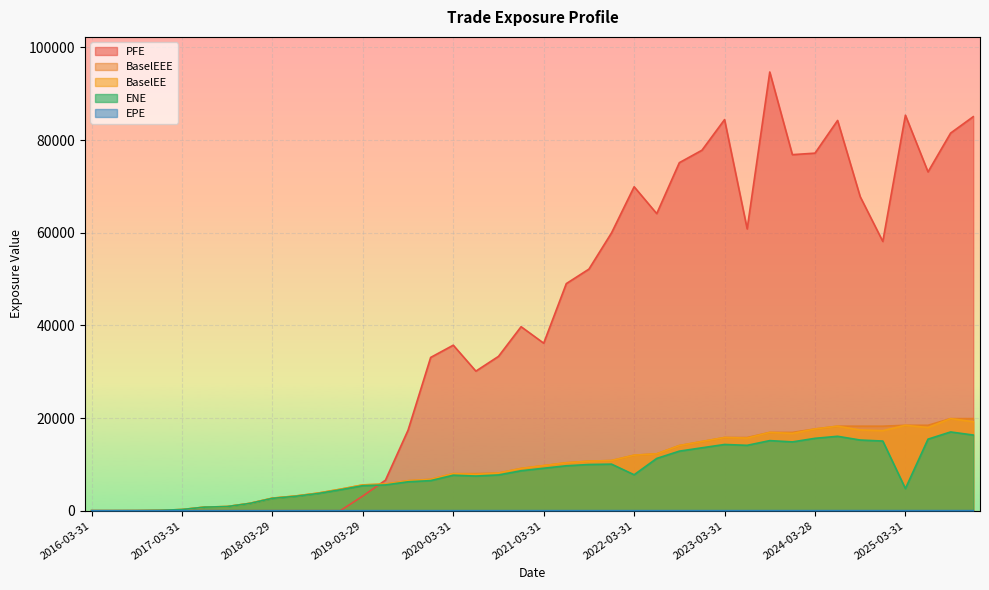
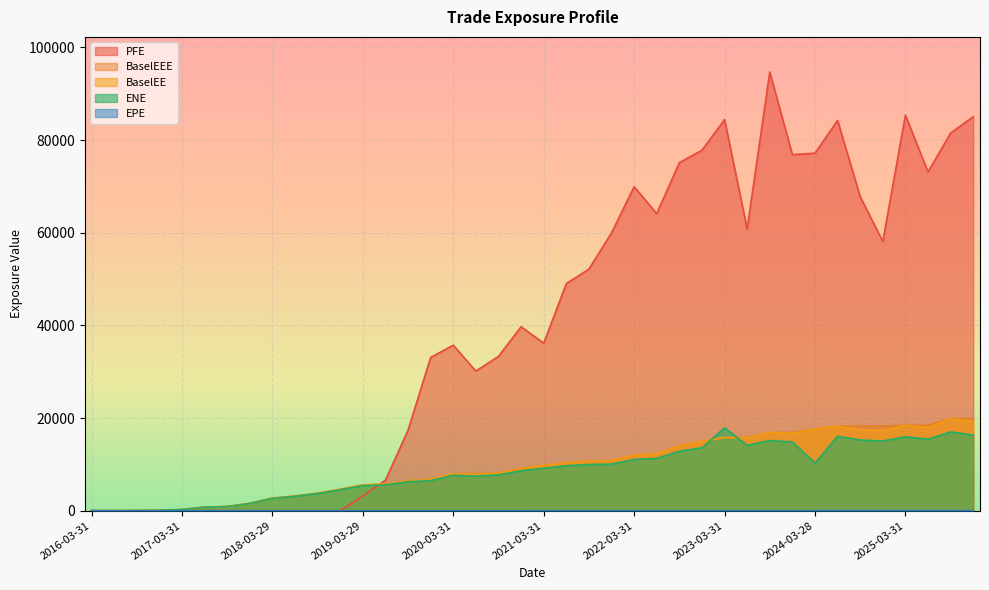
ENE, 2022-03-31: 8000 -> 11000
ENE, 2023-03-31: 14000 -> 18000
ENE, 2024-03-28: 16000 -> 10000
ENE, 2025-03-31: 5000 -> 16000
